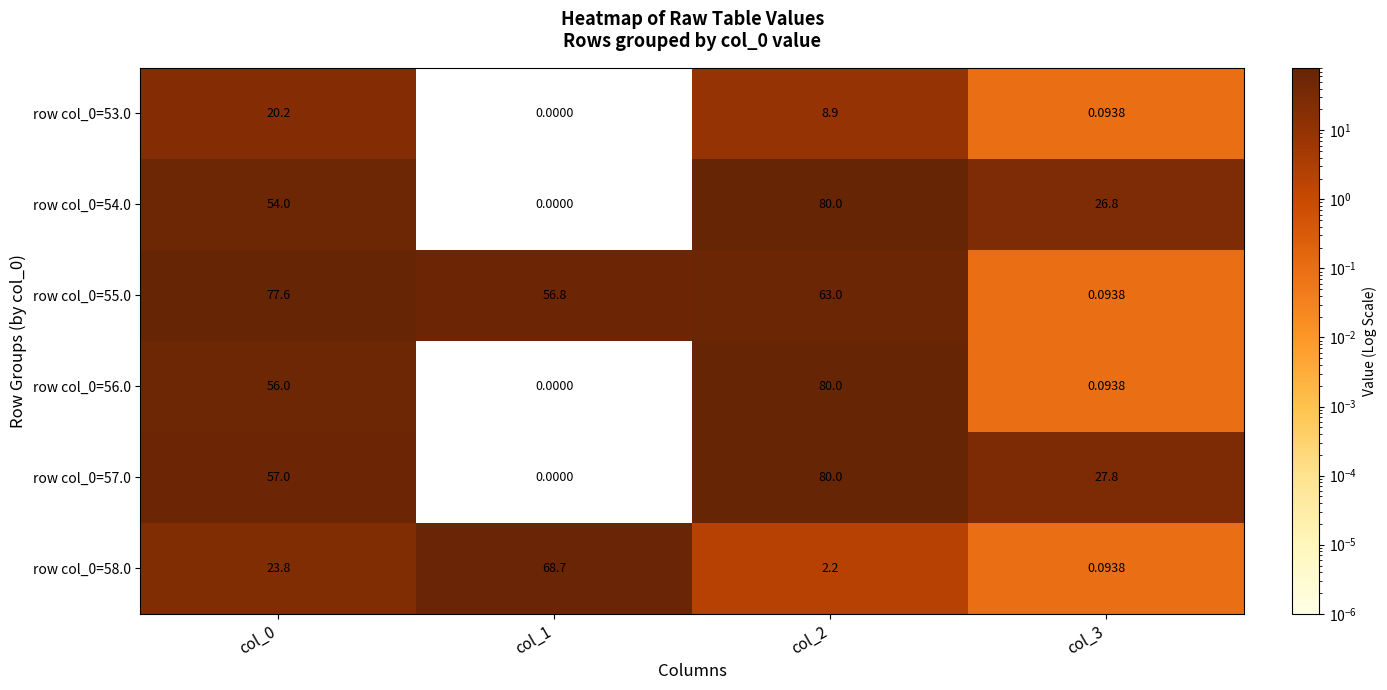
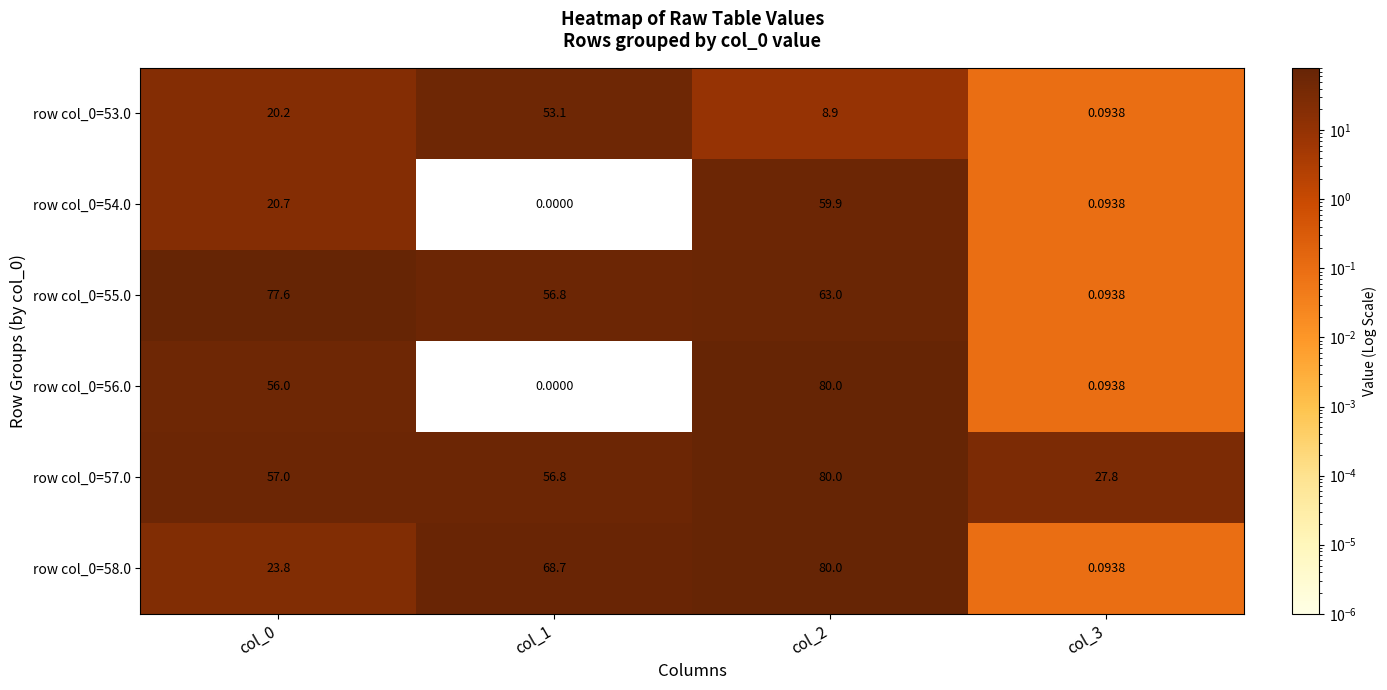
row col_0=53.0, col_1: 0.0000 -> 53.1
row col_0=54.0, col_0: 54.0 -> 20.7
row col_0=54.0, col_2: 80.0 -> 59.9
row col_0=54.0, col_3: 26.8 -> 0.0938
row col_0=57.0, col_1: 0.0000 -> 56.8
row col_0=58.0, col_2: 2.2 -> 80.0
